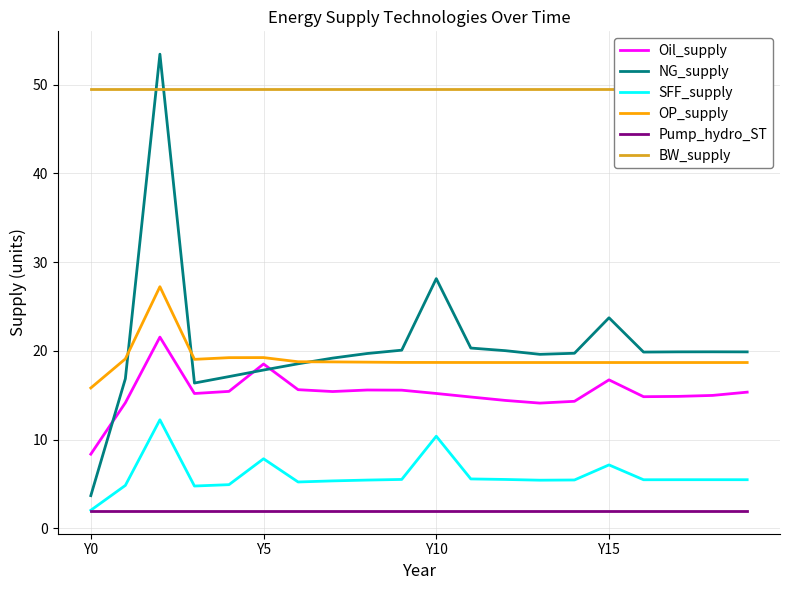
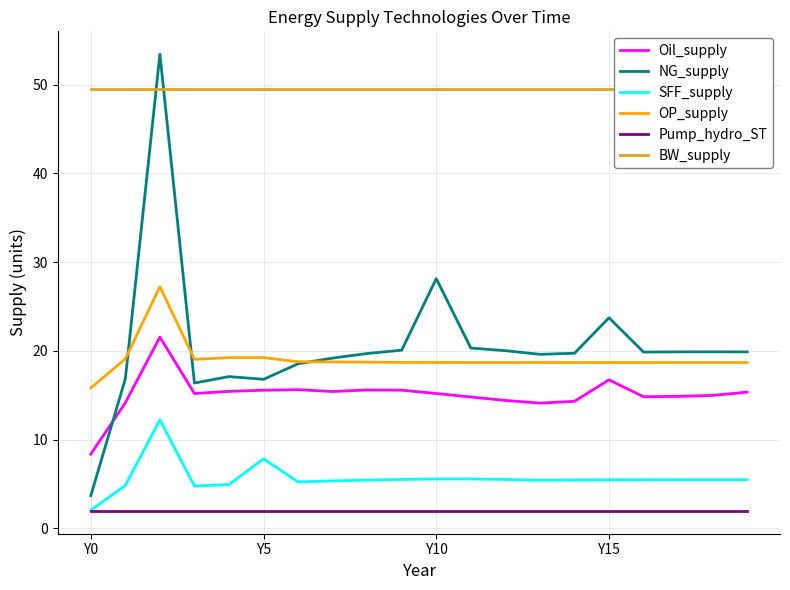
Oil_supply, Y5: 19 -> 16
NG_supply, Y5: 18 -> 17
SFF_supply, Y10: 10 -> 6
SFF_supply, Y15: 7 -> 5
